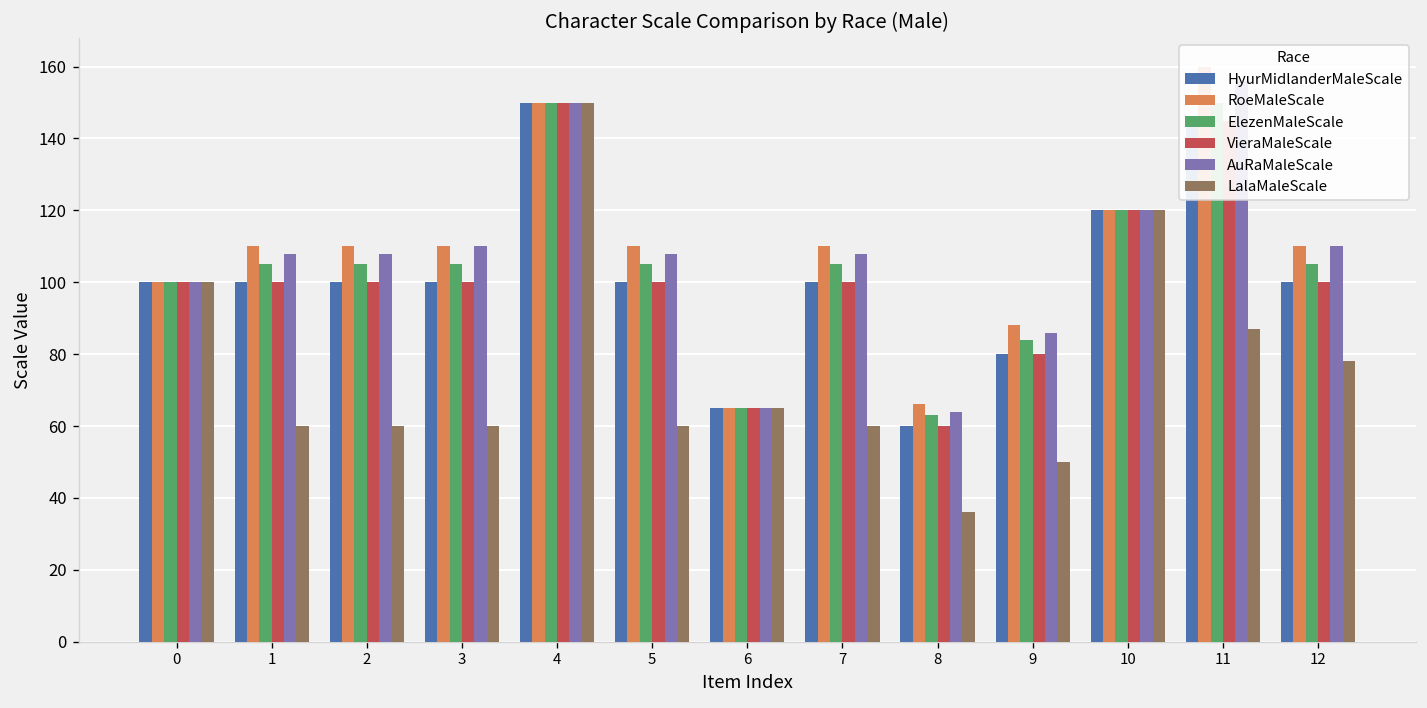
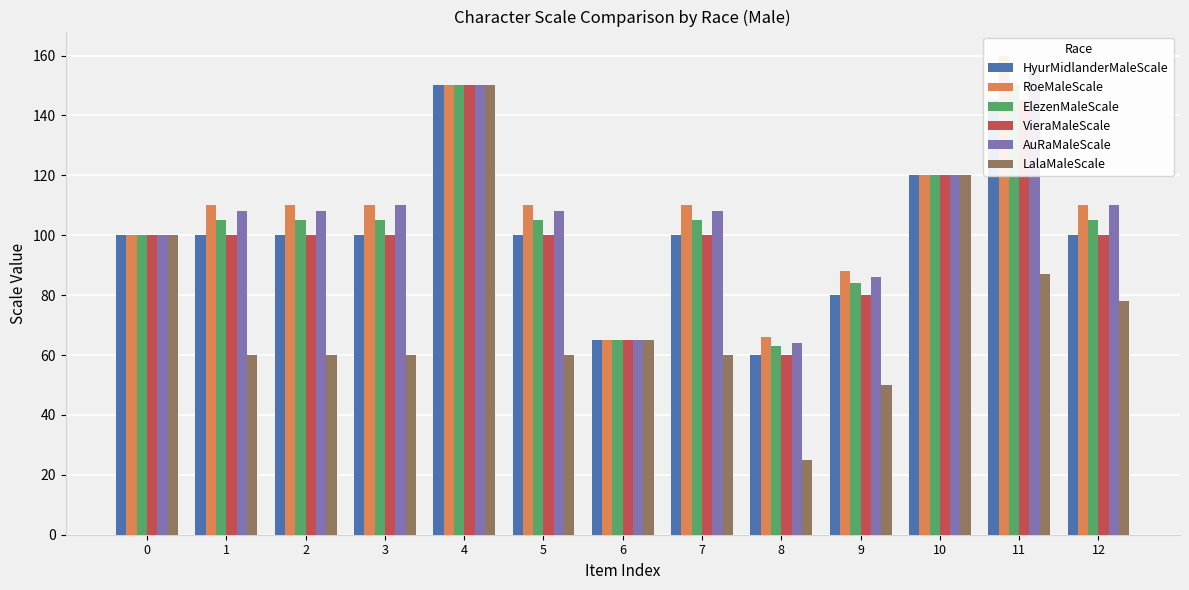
LalaMaleScale, 8: 36 -> 25
